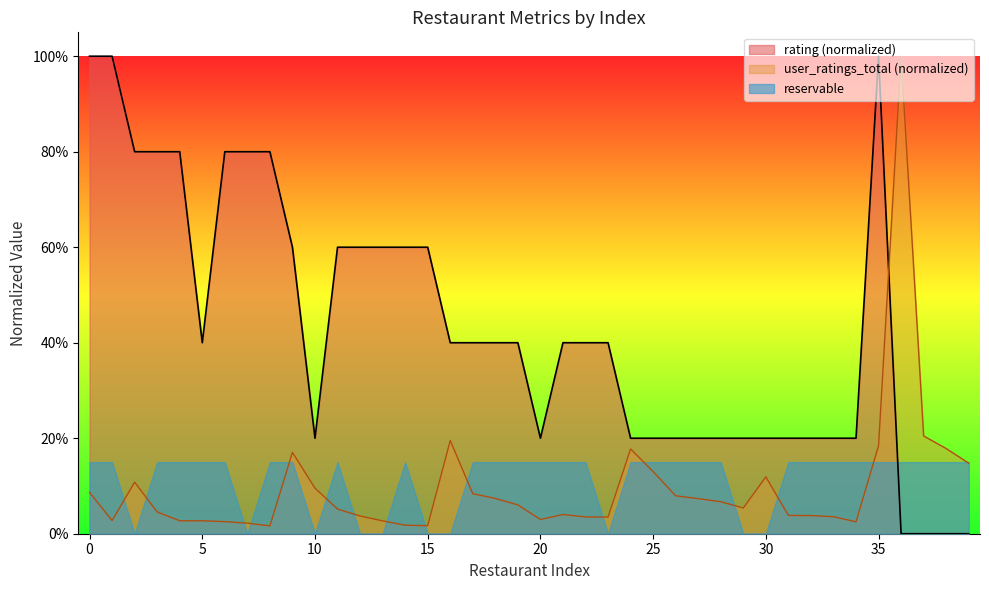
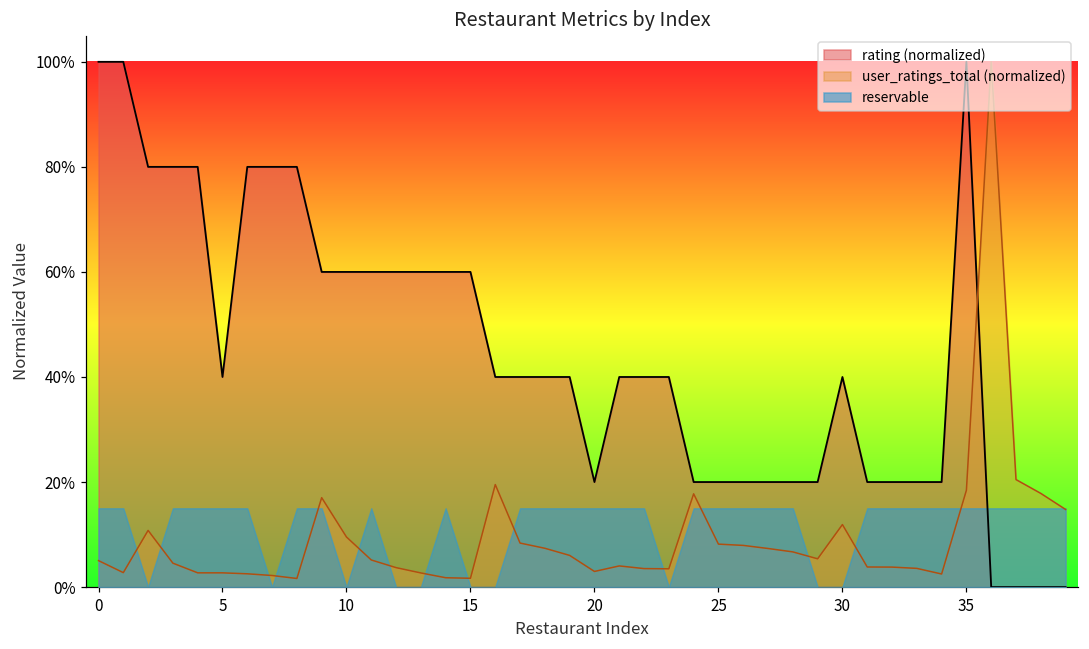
user_ratings_total (normalized), 0: 9% -> 5%
rating (normalized), 10: 20% -> 60%
user_ratings_total (normalized), 25: 13% -> 8%
rating (normalized), 30: 20% -> 40%
